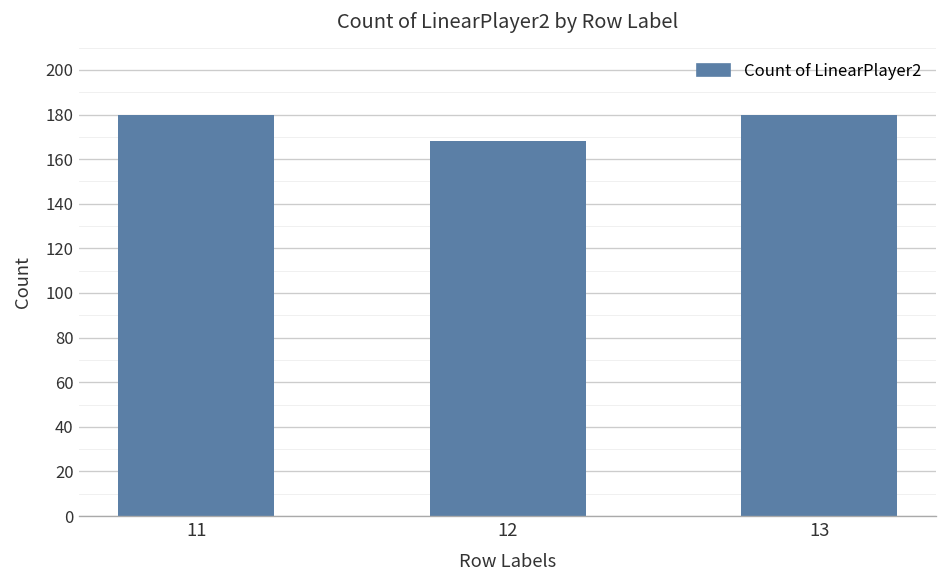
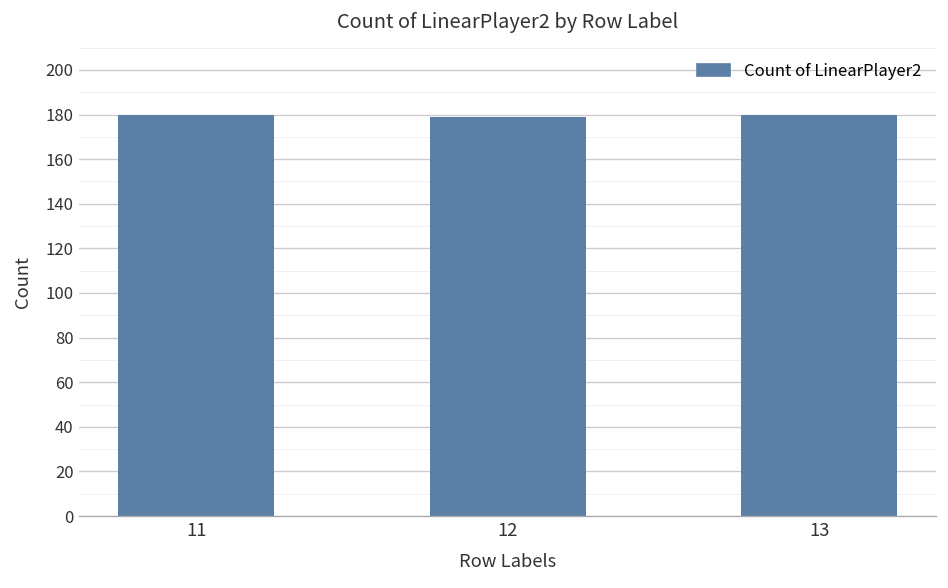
12: 168 -> 179
